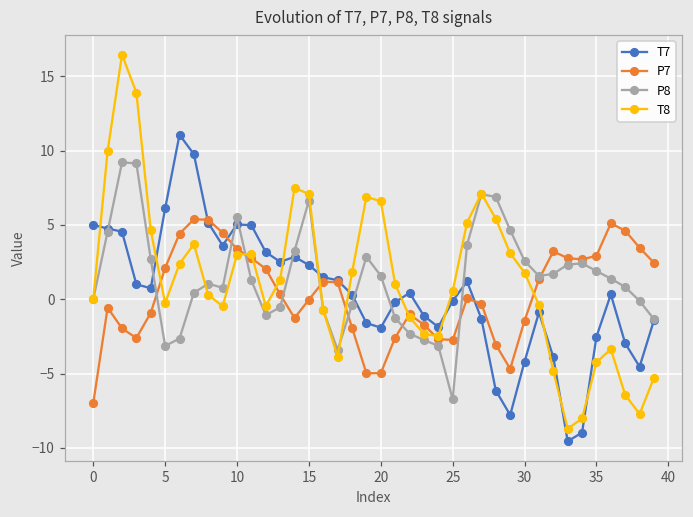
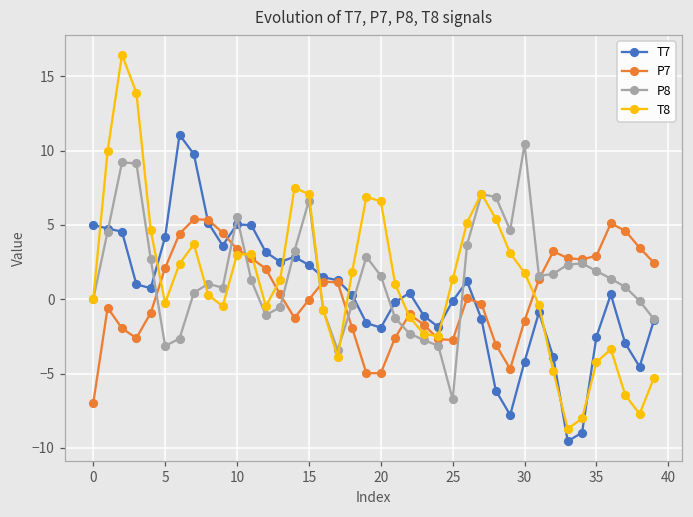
T7, 5: 6.1 -> 4.2
T8, 25: 0.5 -> 1.3
P8, 30: 2.6 -> 10.4
